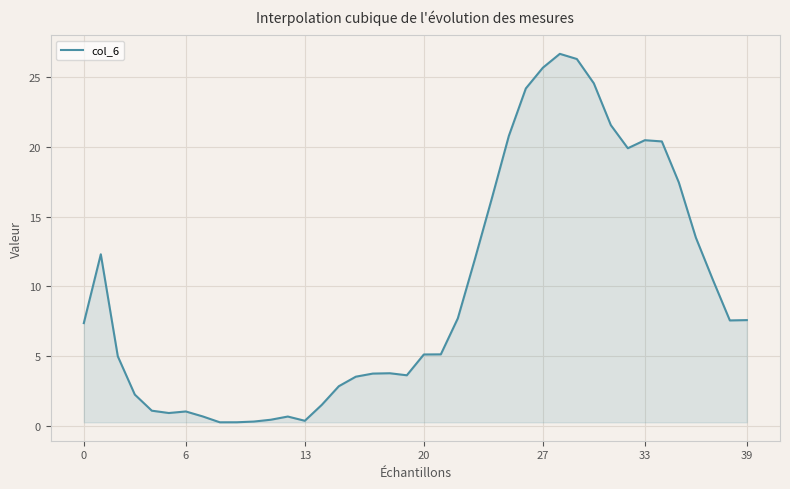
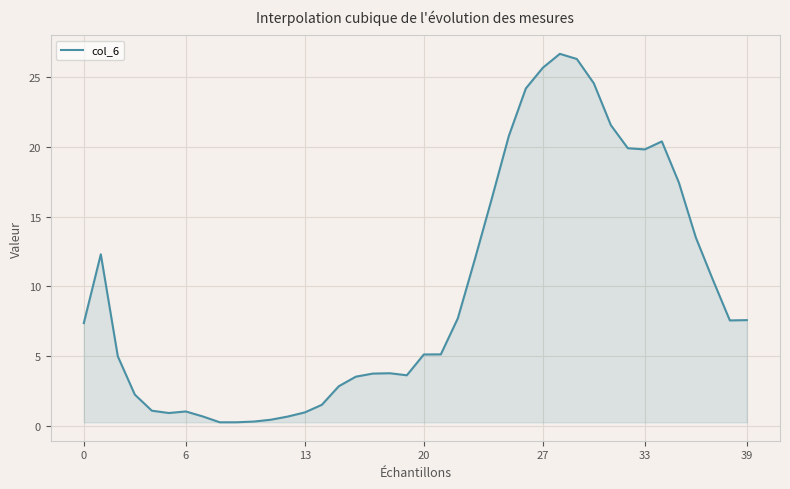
13: 0.4 -> 1.0
33: 20.5 -> 19.8
